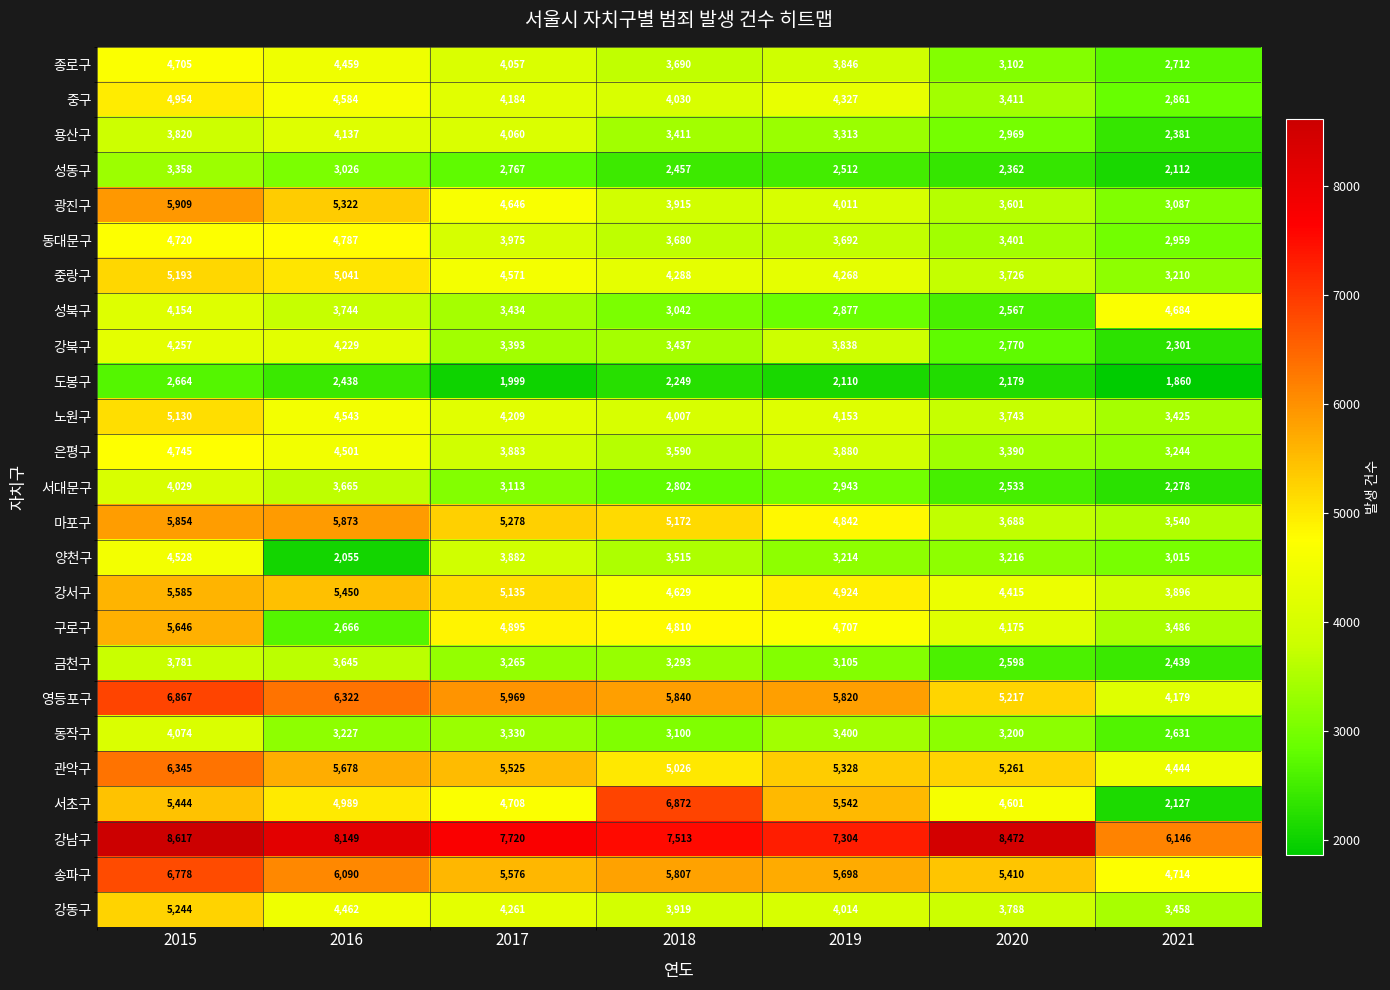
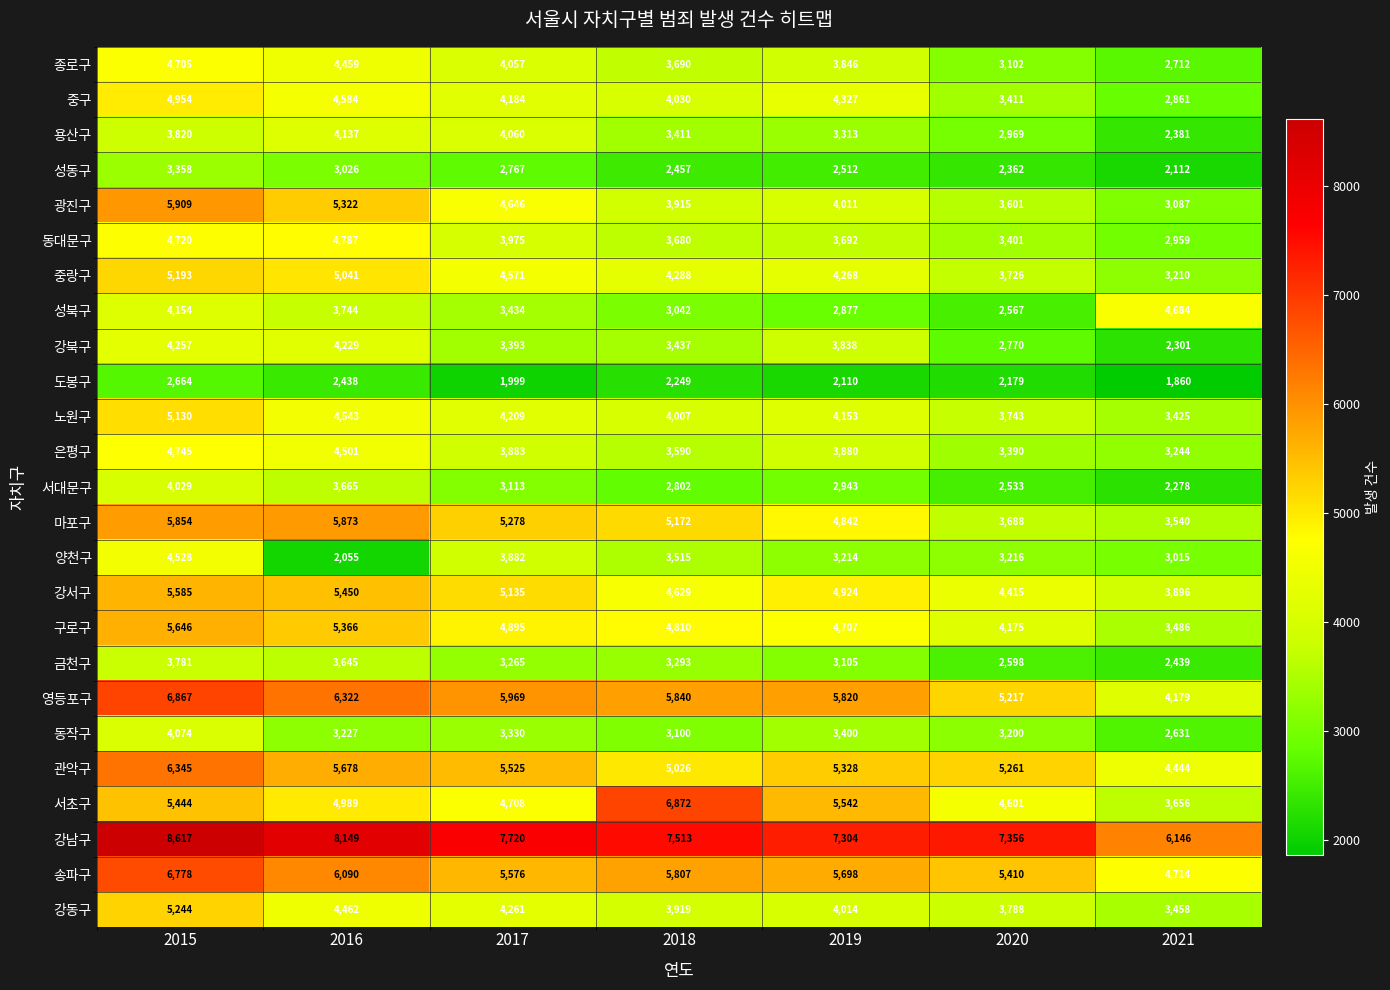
구로구, 2016: 2,666 -> 5,366
서초구, 2021: 2,127 -> 3,656
강남구, 2020: 8,472 -> 7,356
